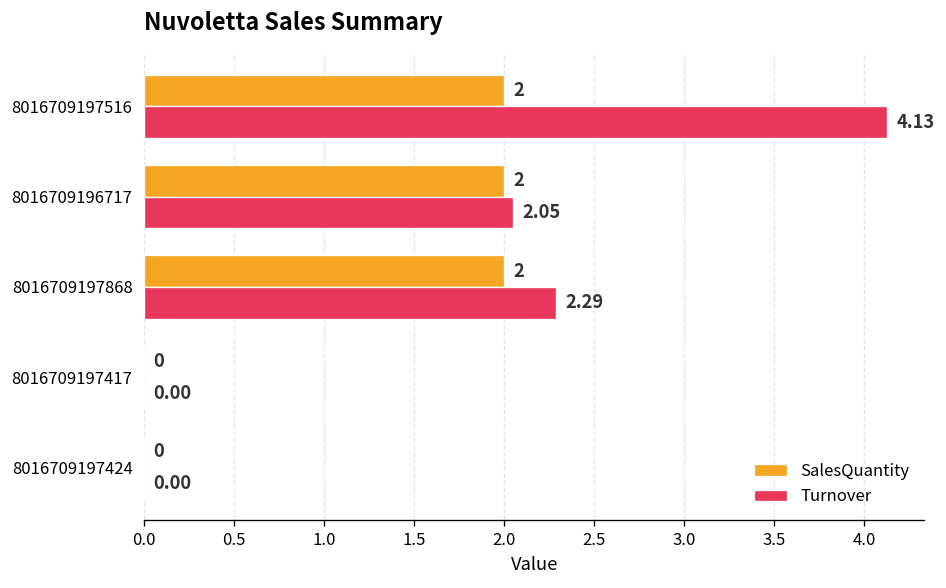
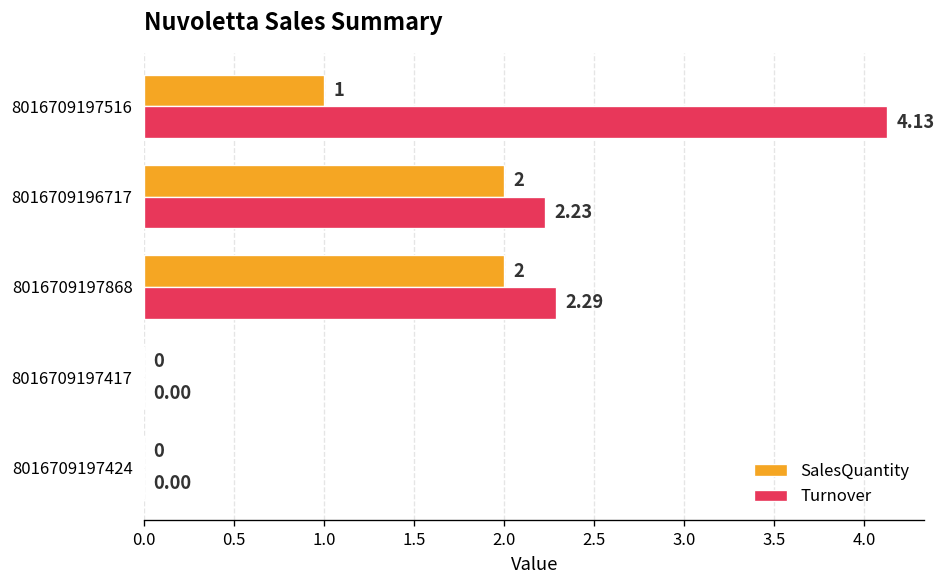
SalesQuantity, 8016709197516: 2 -> 1
Turnover, 8016709196717: 2.05 -> 2.23
